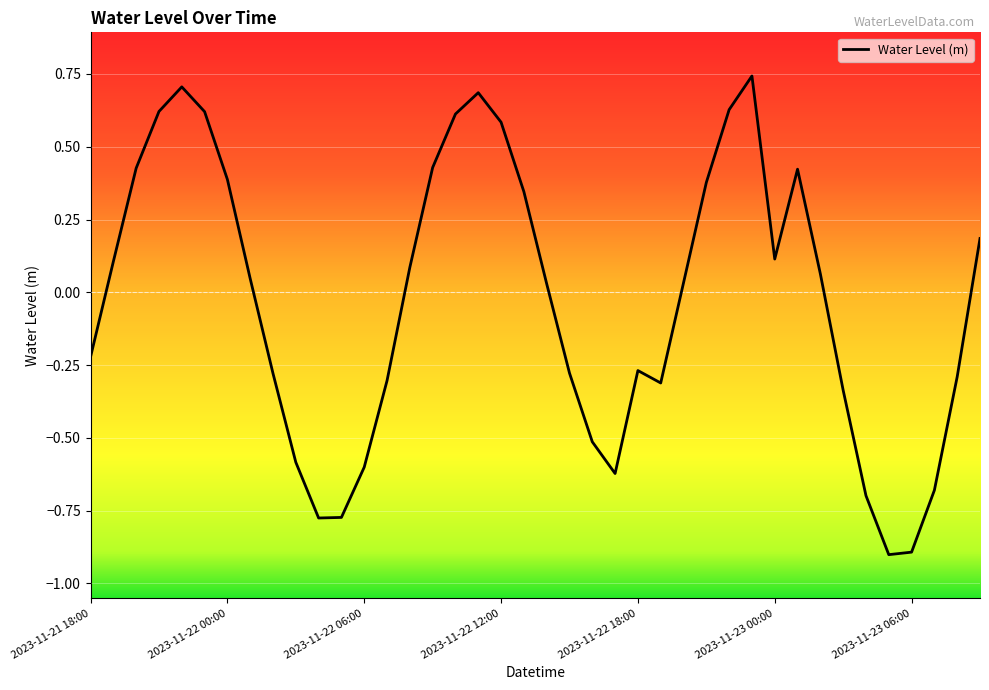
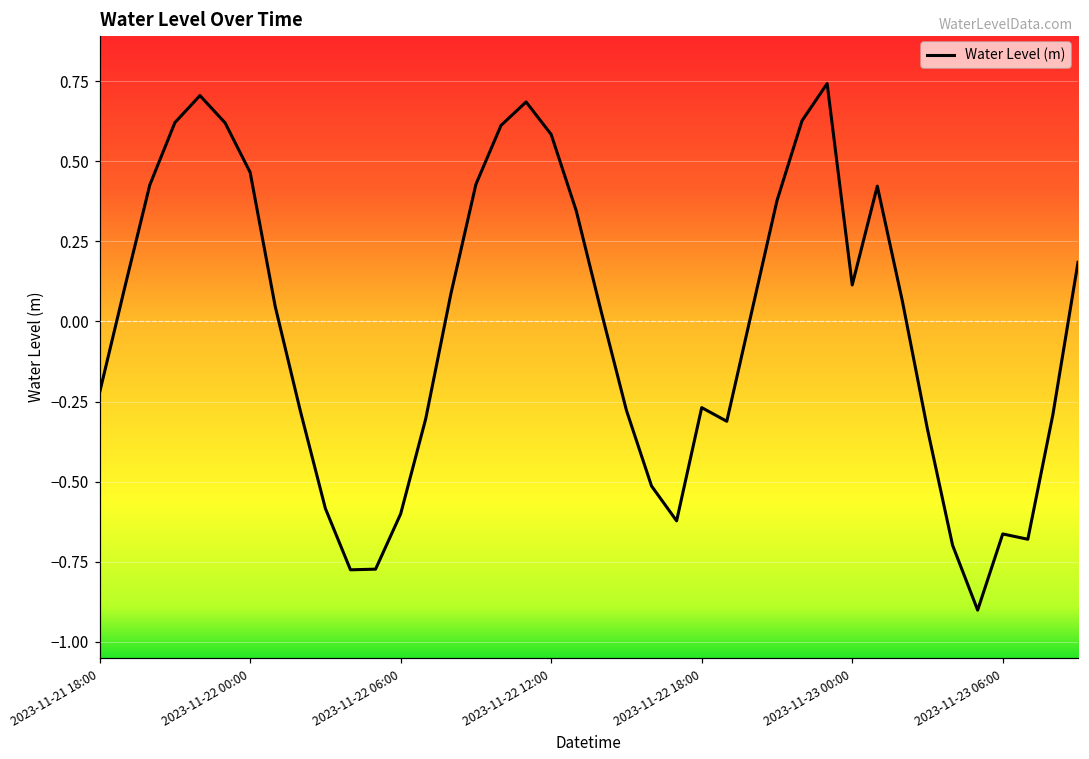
2023-11-22 00:00: 0.39 -> 0.47
2023-11-23 06:00: -0.89 -> -0.66
